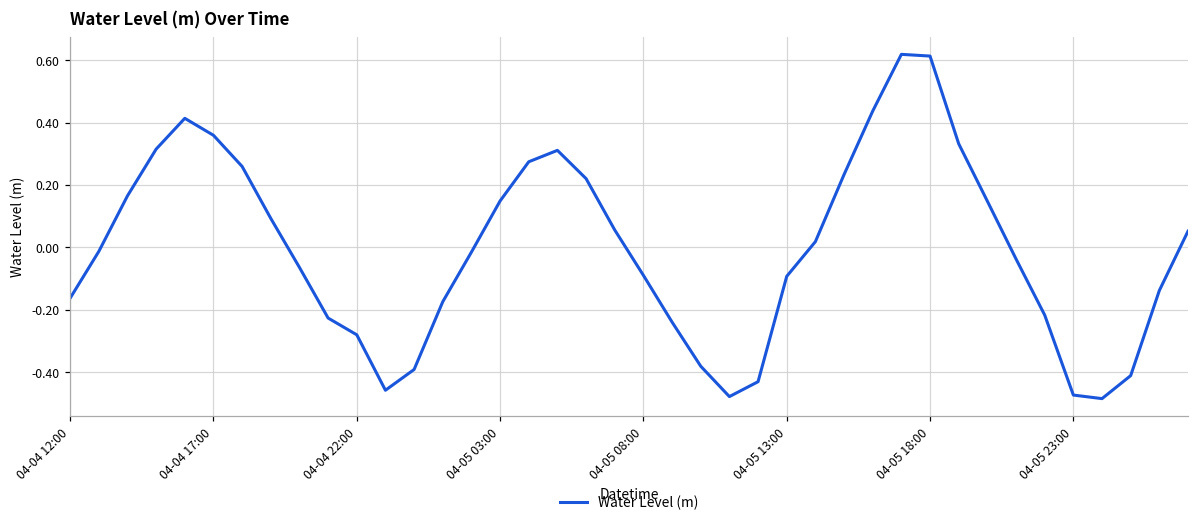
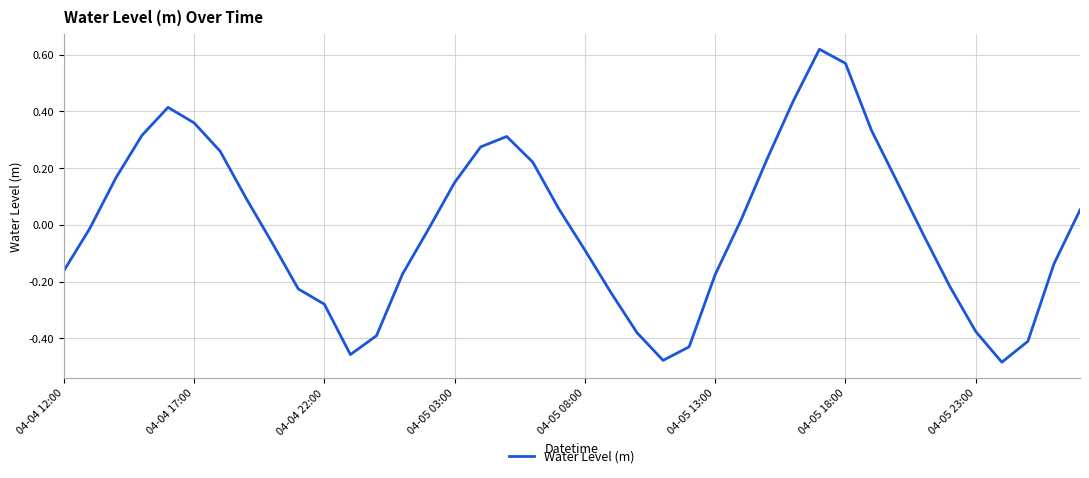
04-05 13:00: -0.09 -> -0.18
04-05 18:00: 0.61 -> 0.57
04-05 23:00: -0.47 -> -0.38
